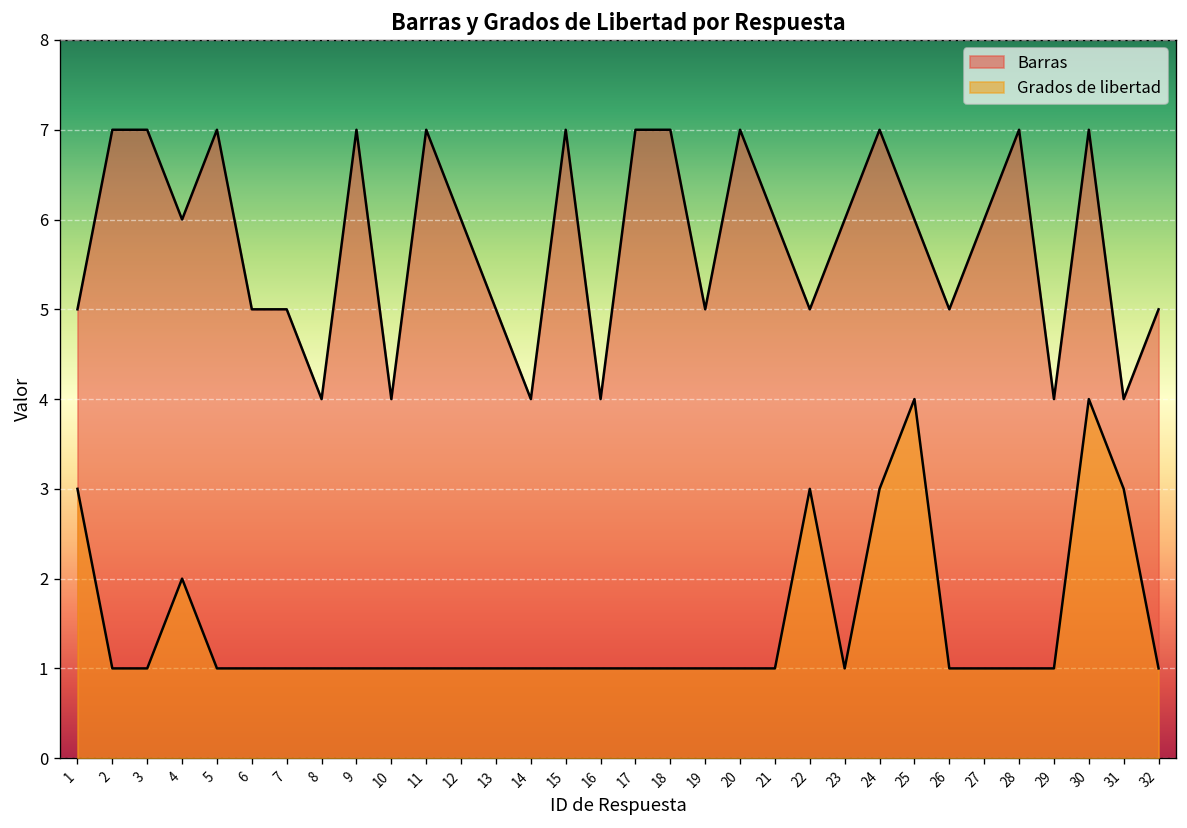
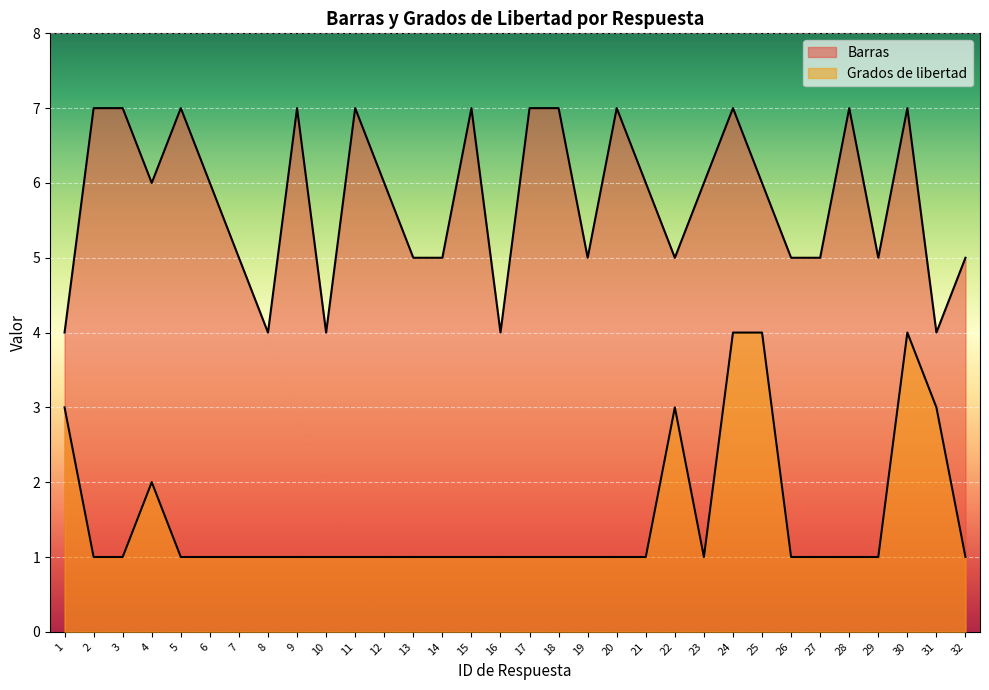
Barras, 1: 5 -> 4
Barras, 6: 5 -> 6
Barras, 14: 4 -> 5
Grados de libertad, 24: 3 -> 4
Barras, 27: 6 -> 5
Barras, 29: 4 -> 5
